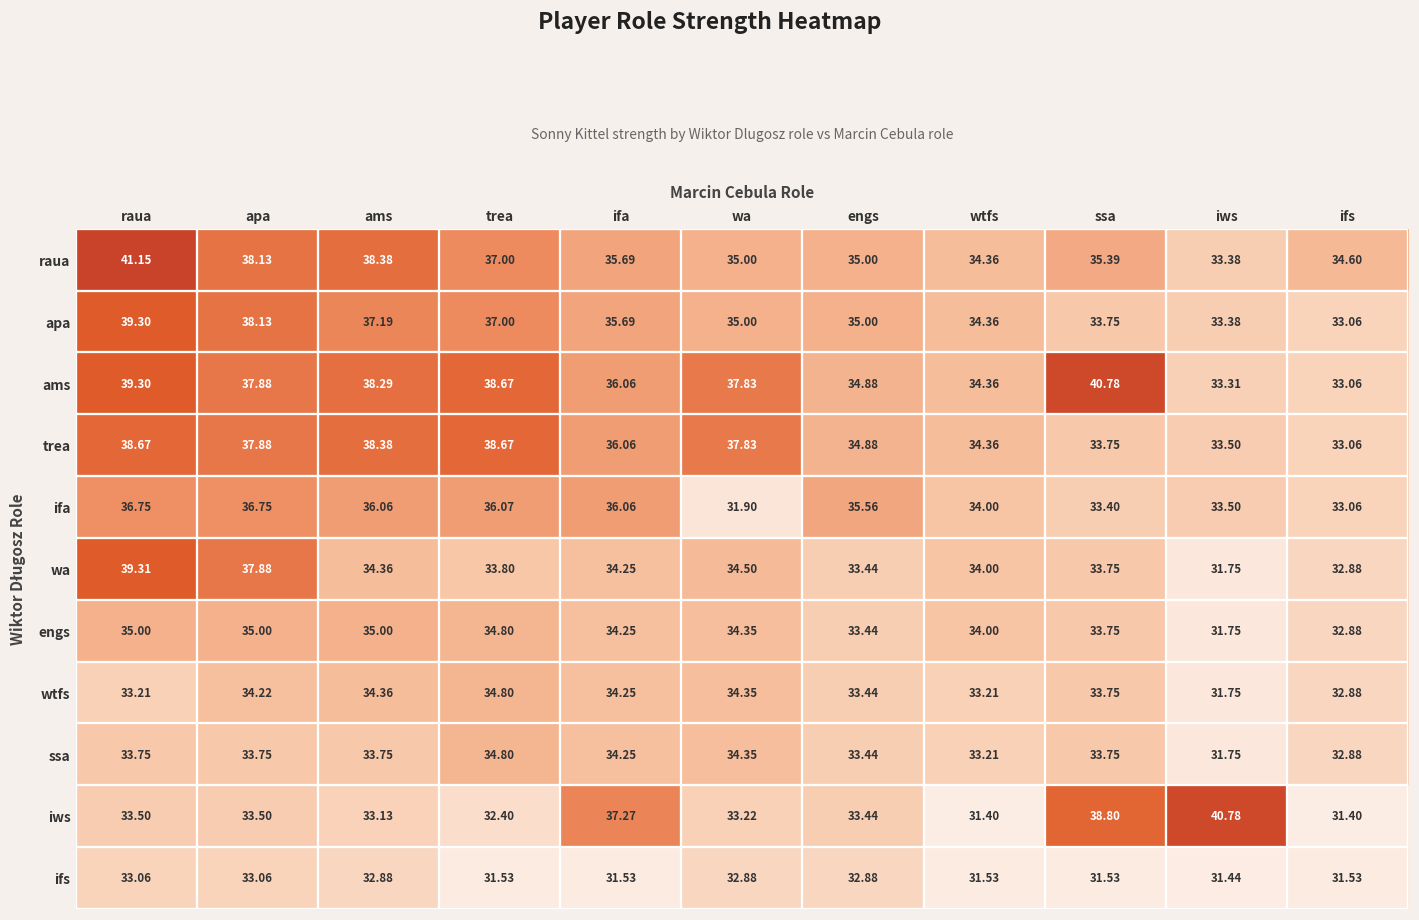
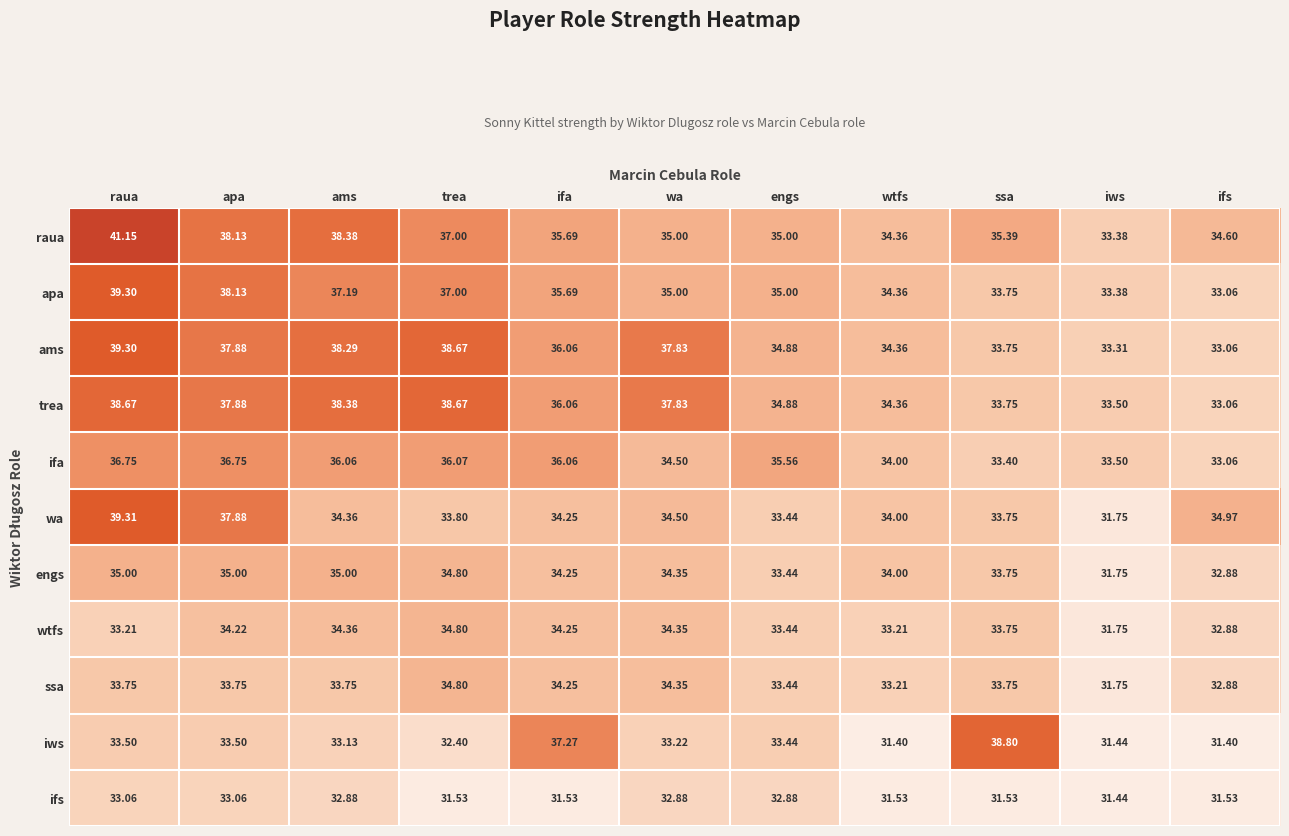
ams, ssa: 40.78 -> 33.75
ifa, wa: 31.90 -> 34.50
wa, ifs: 32.88 -> 34.97
iws, iws: 40.78 -> 31.44
